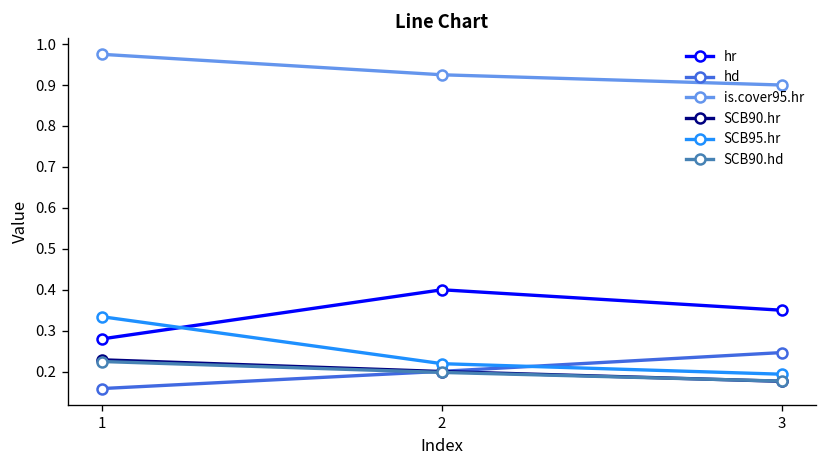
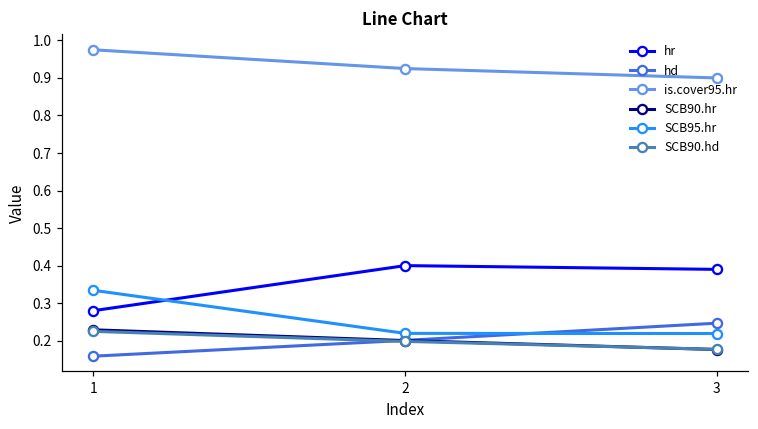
hr, 3: 0.35 -> 0.39
SCB95.hr, 3: 0.19 -> 0.22
